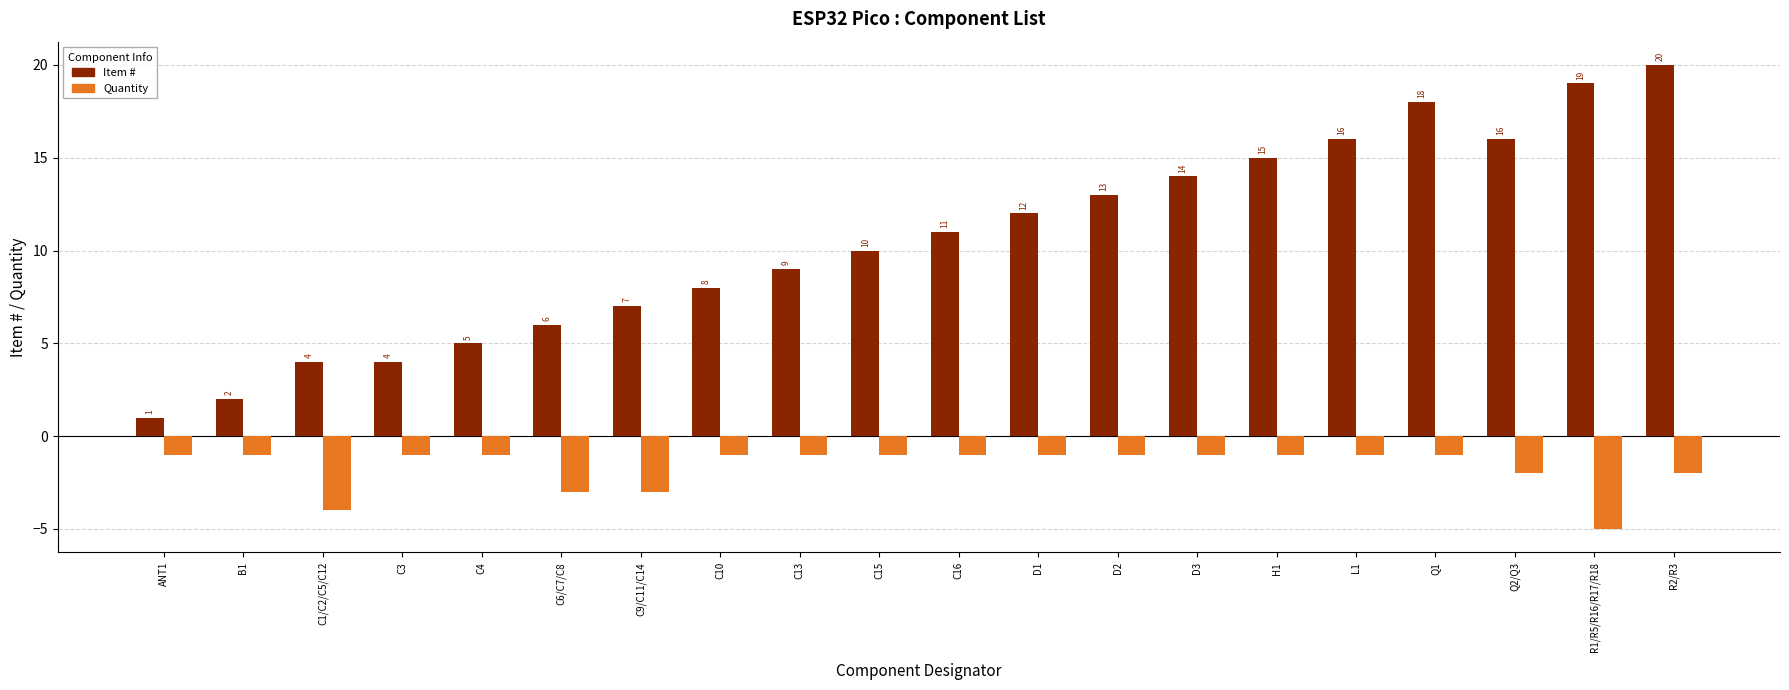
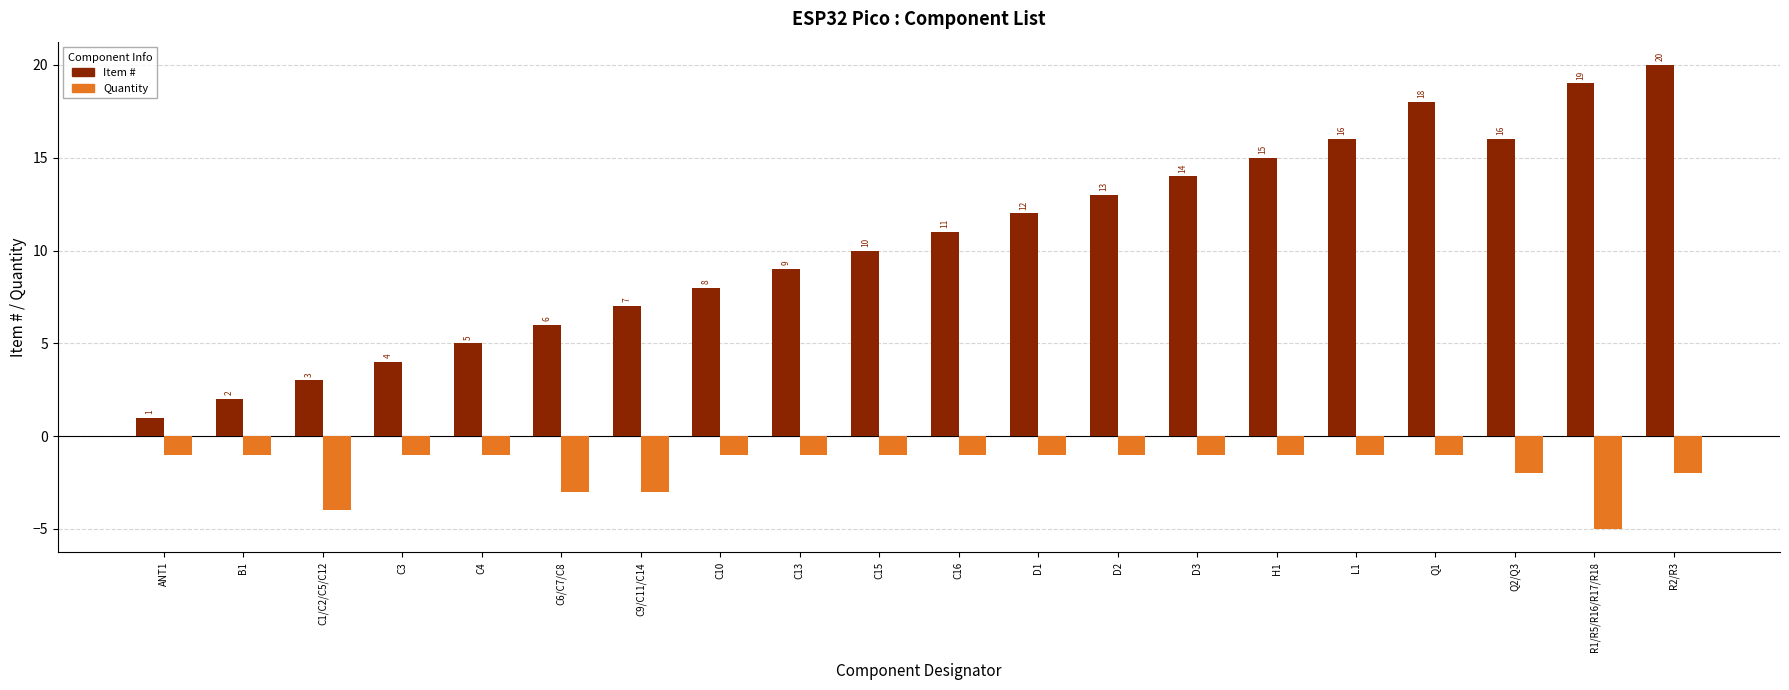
Item #, C1/C2/C5/C12: 4 -> 3
